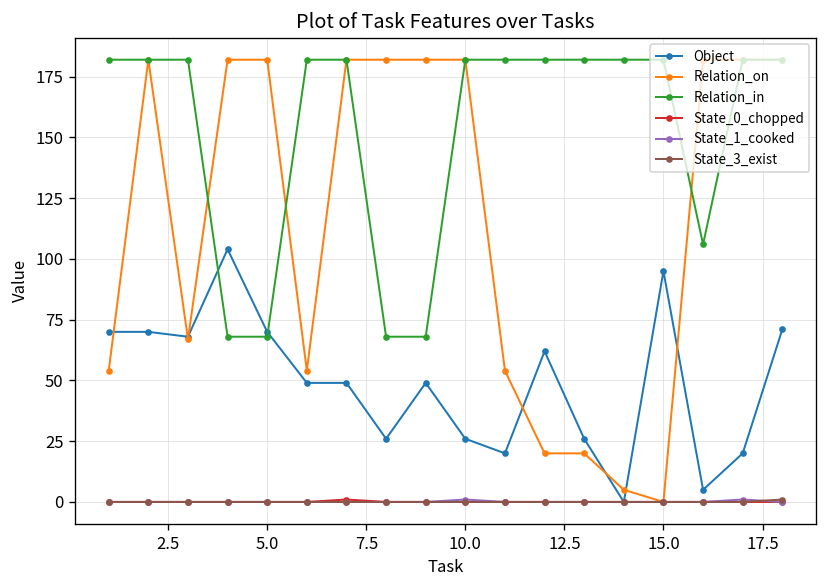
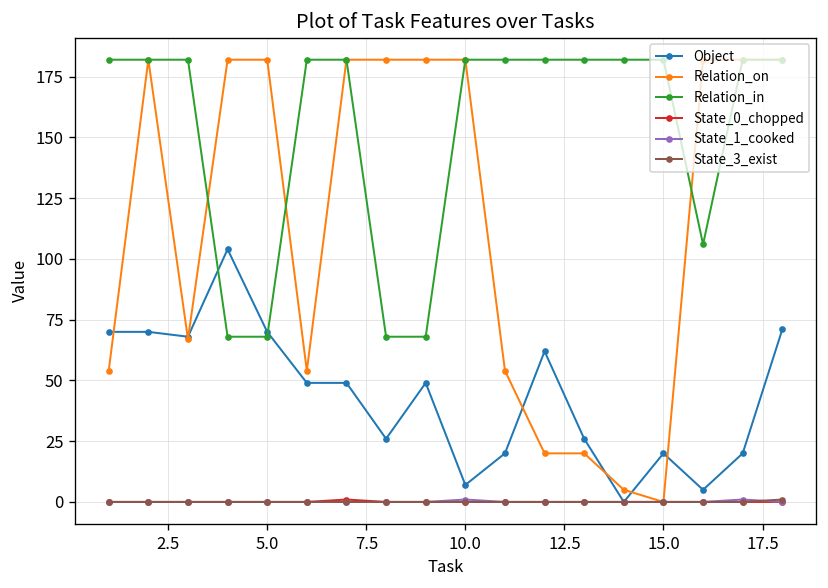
Object, 10.0: 26 -> 7
Object, 15.0: 95 -> 20
